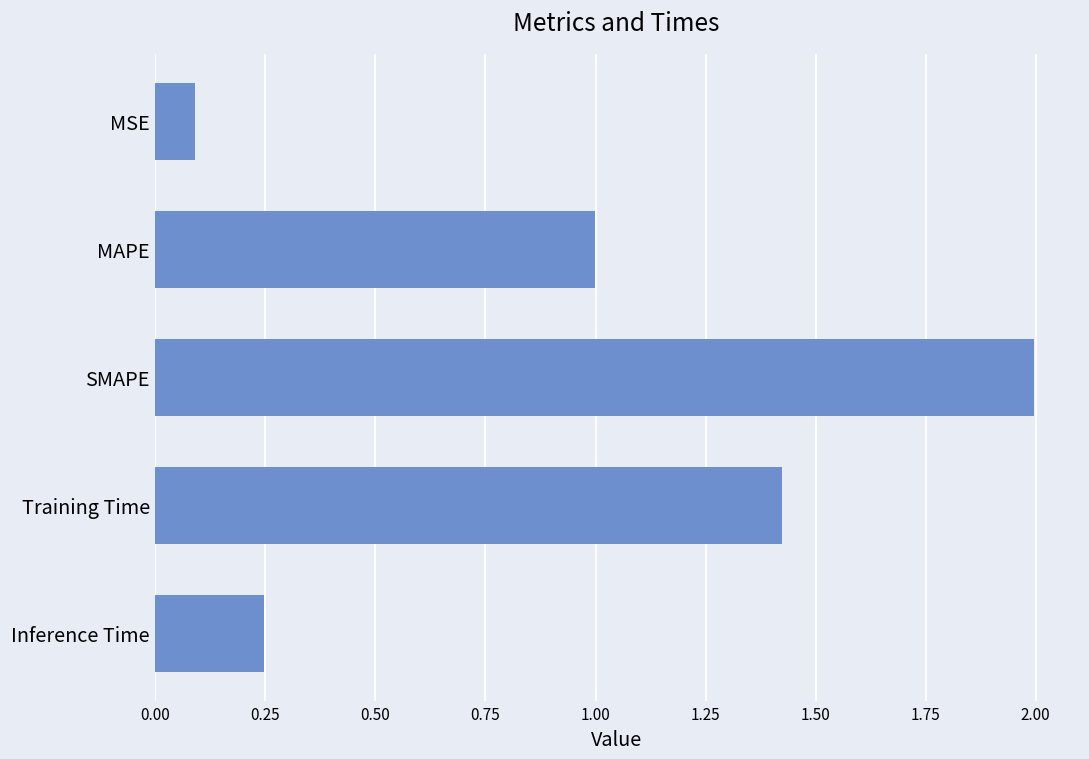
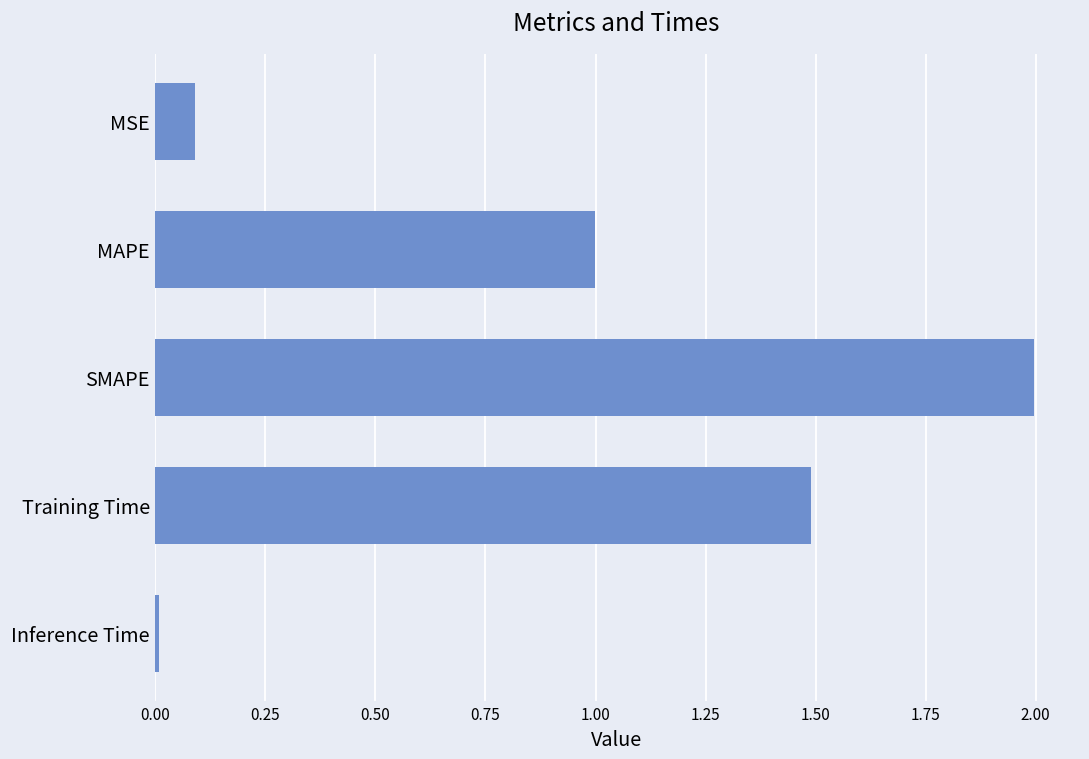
Training Time: 1.42 -> 1.49
Inference Time: 0.25 -> 0.01
